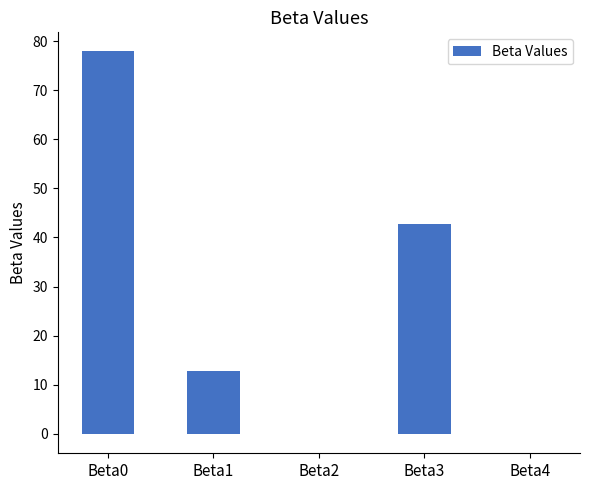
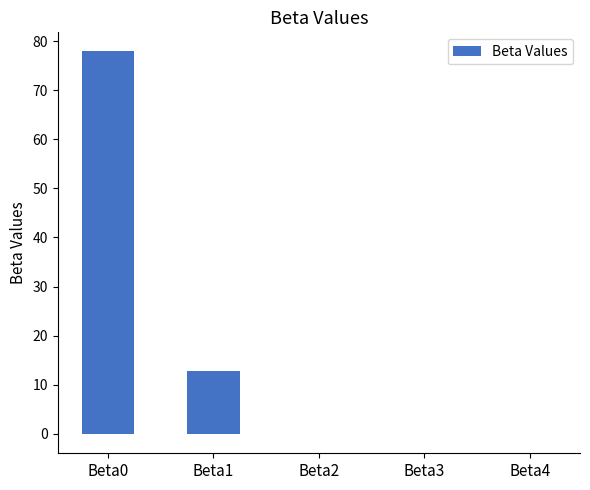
Beta3: 43 -> 0
